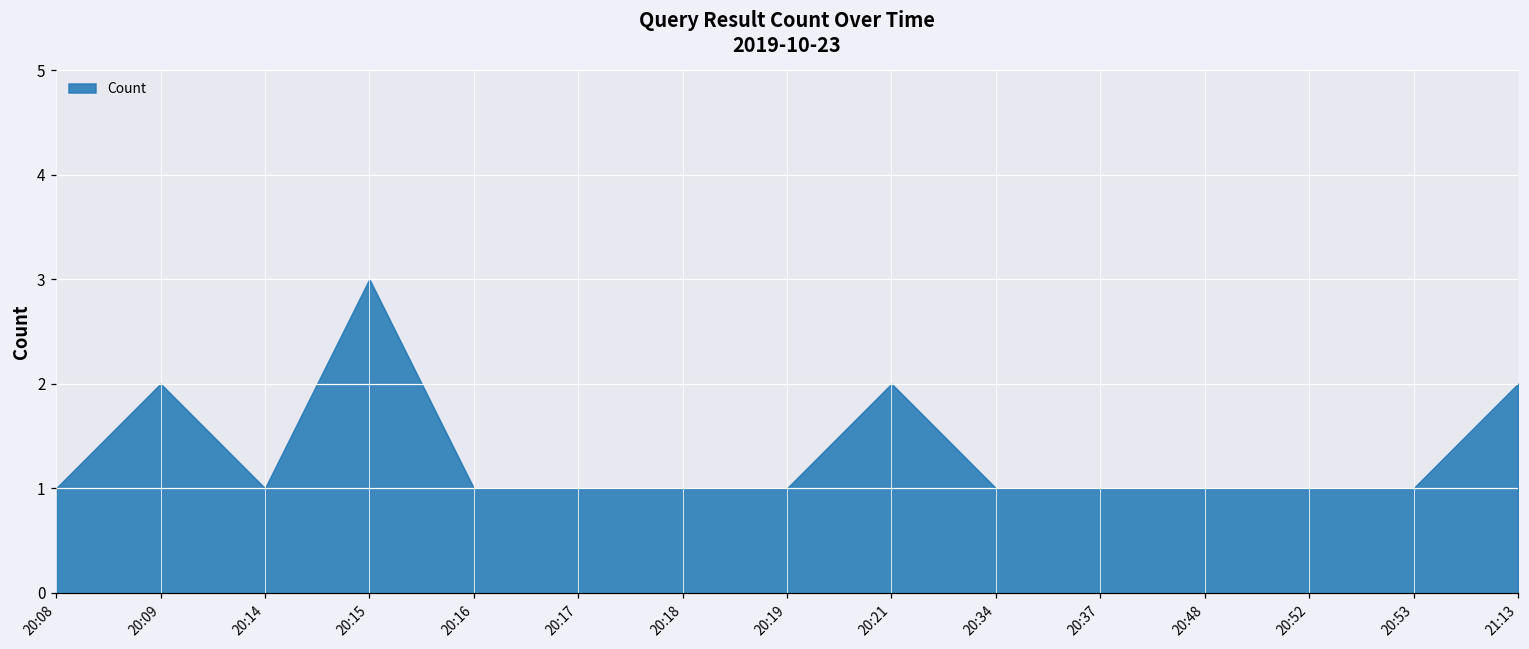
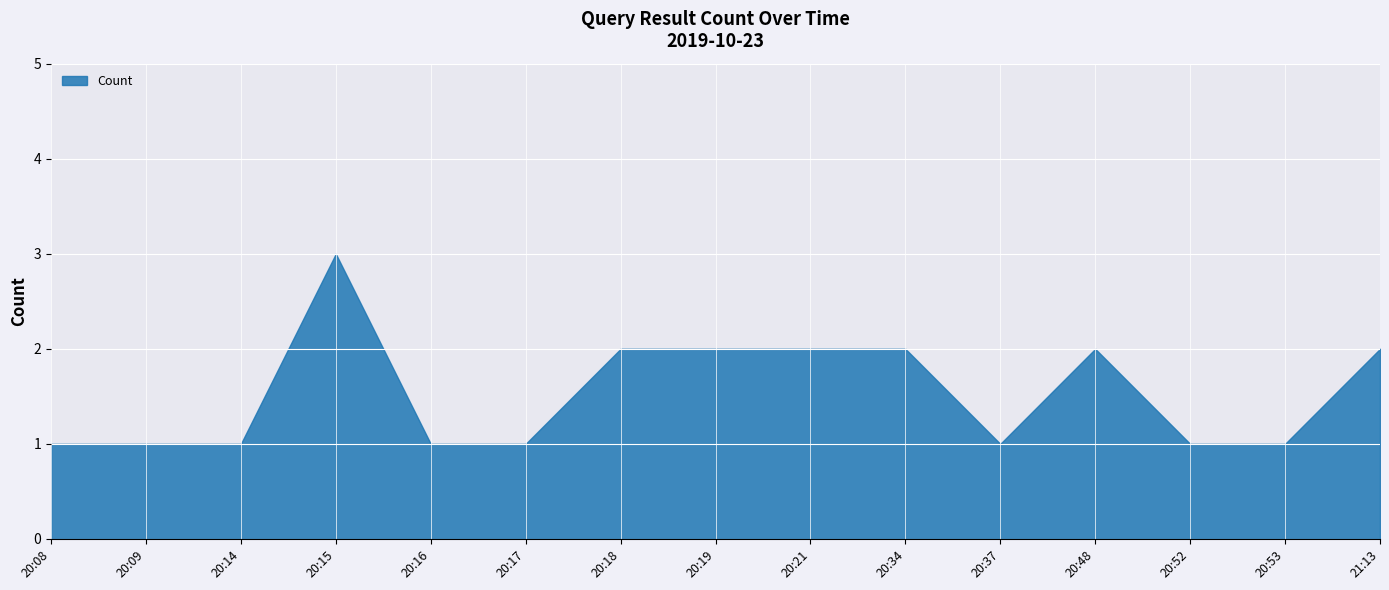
20:09: 2 -> 1
20:18: 1 -> 2
20:19: 1 -> 2
20:34: 1 -> 2
20:48: 1 -> 2
